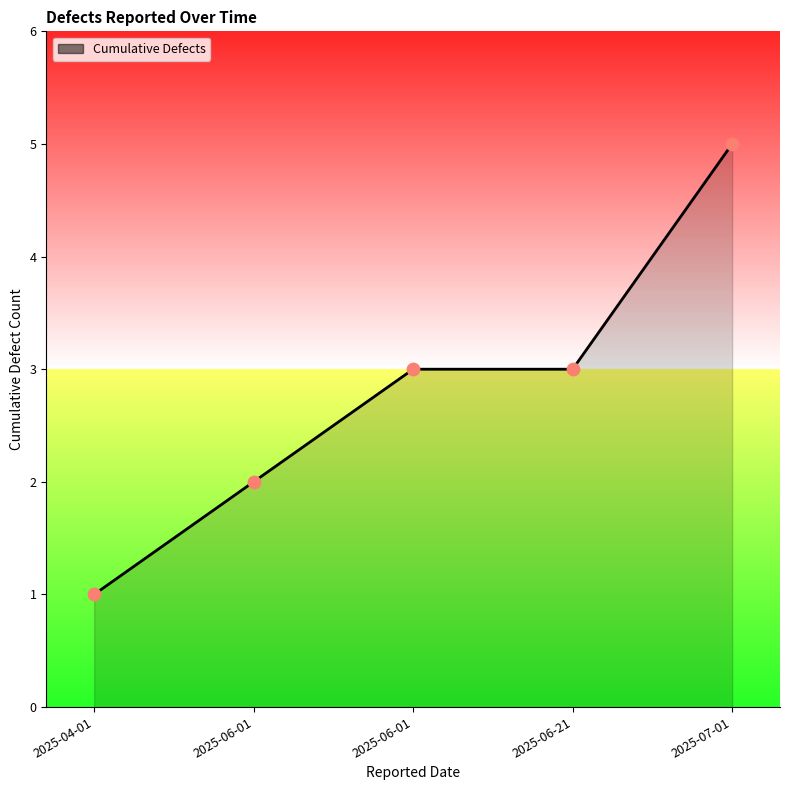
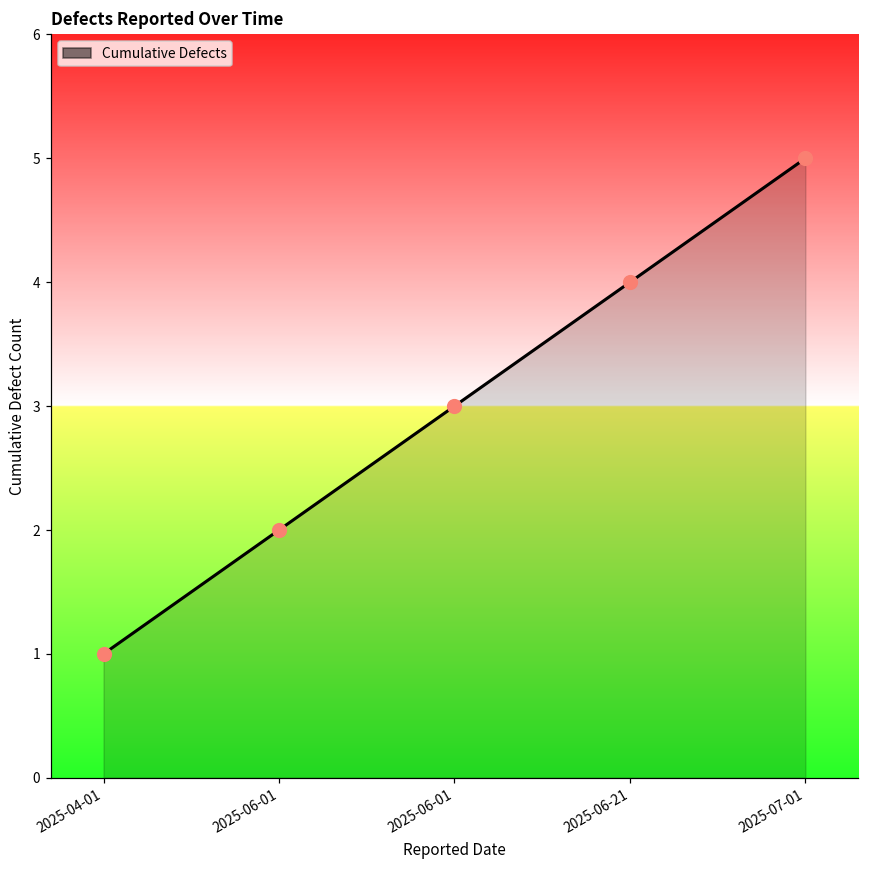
2025-06-21: 3 -> 4
